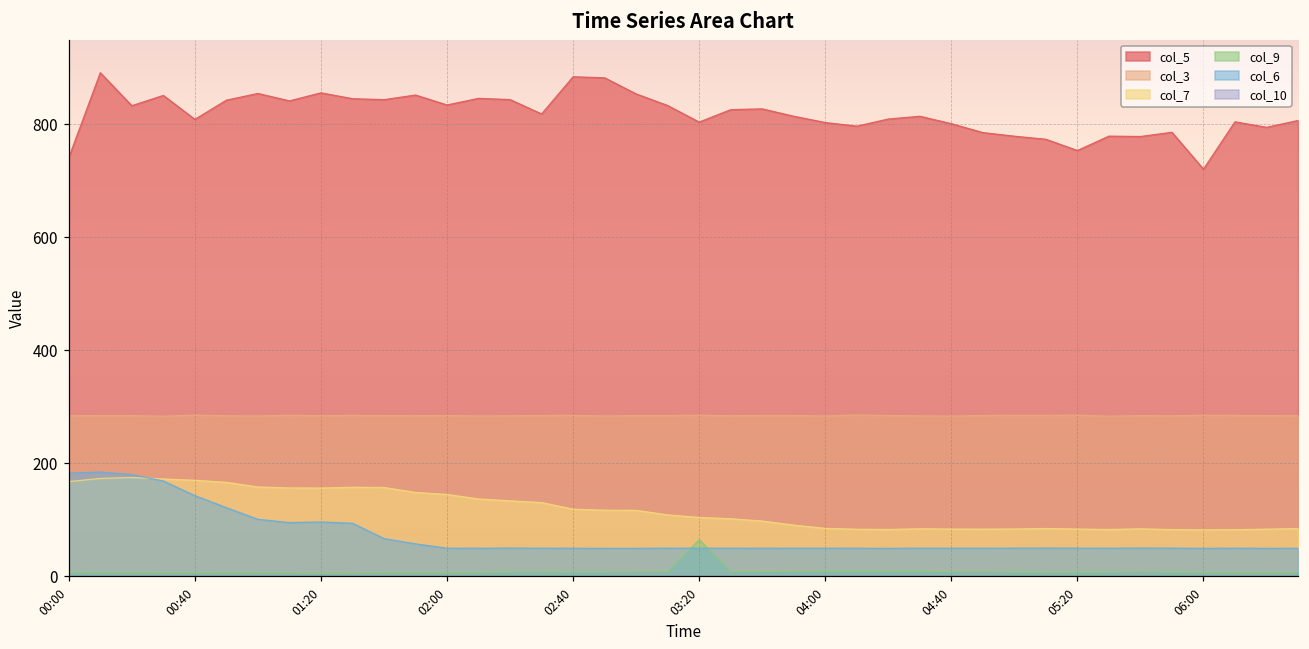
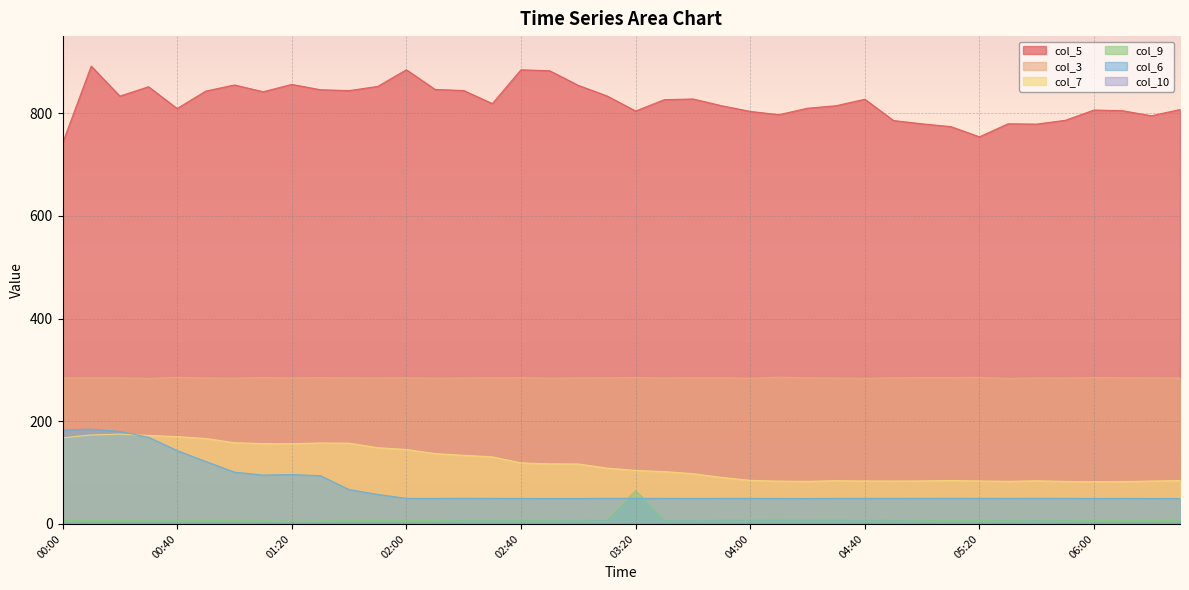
col_5, 02:00: 830 -> 880
col_5, 04:40: 800 -> 830
col_5, 06:00: 720 -> 810
